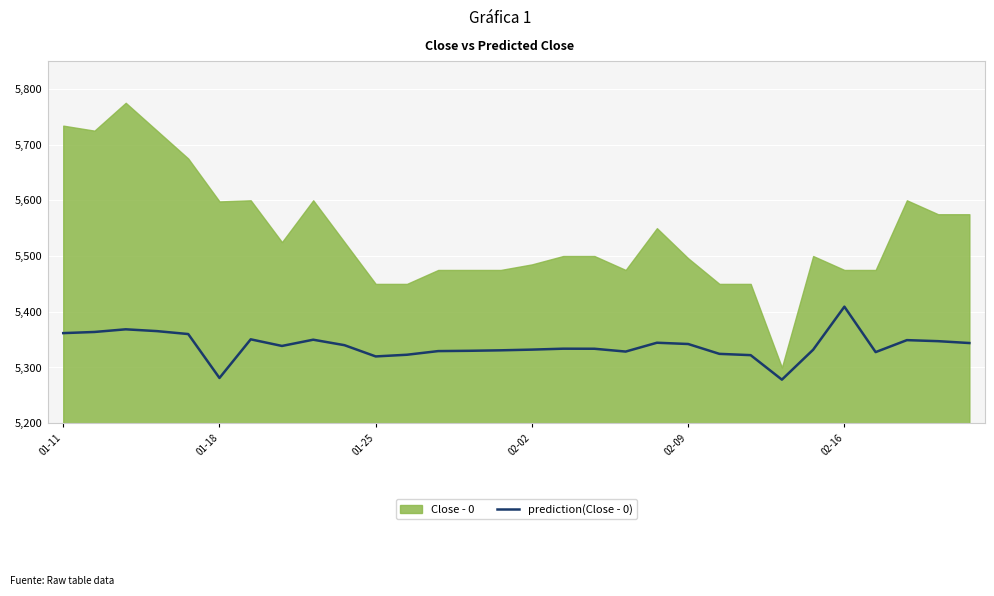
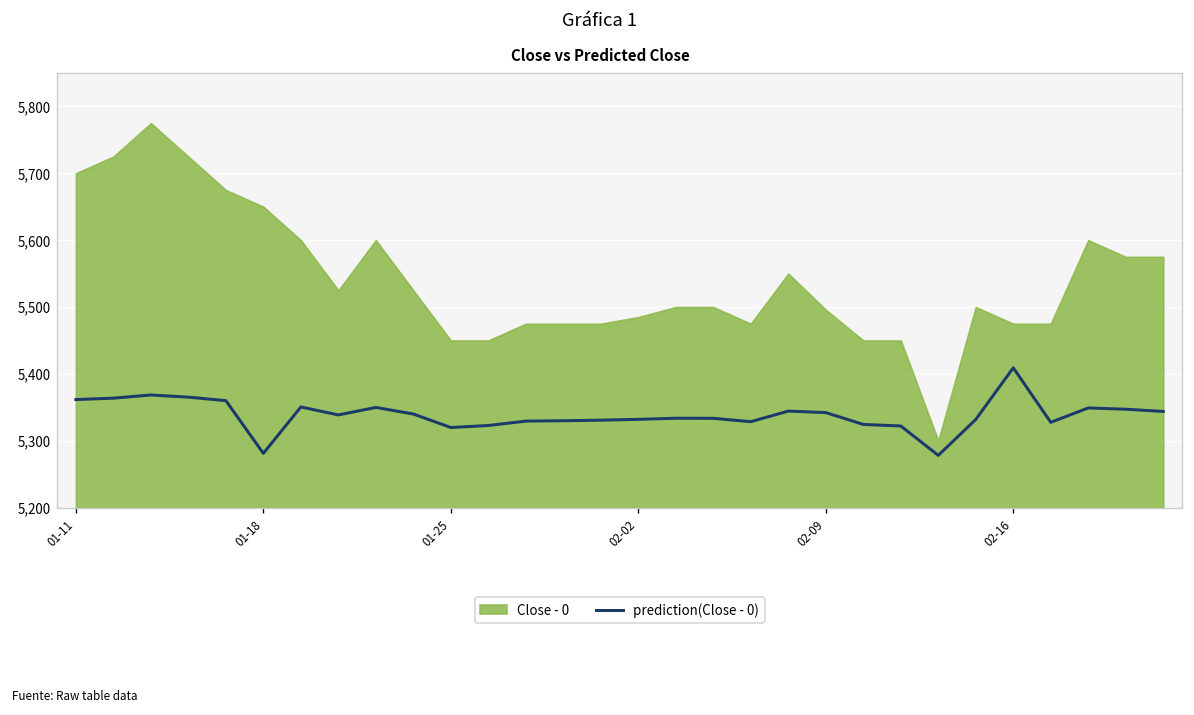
Close - 0, 01-11: 5,730 -> 5,700
Close - 0, 01-18: 5,600 -> 5,650
